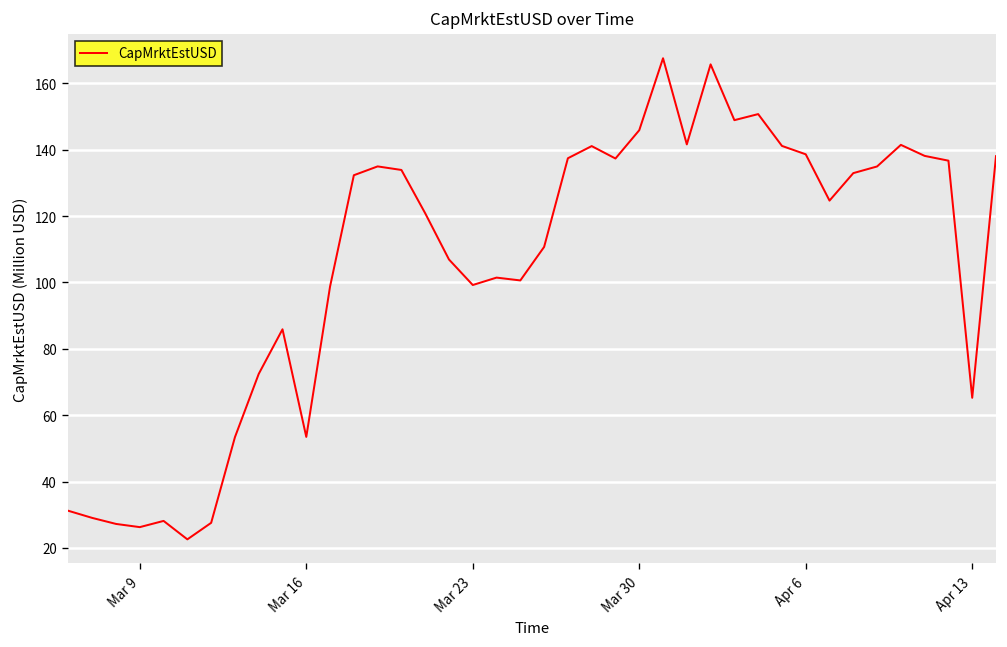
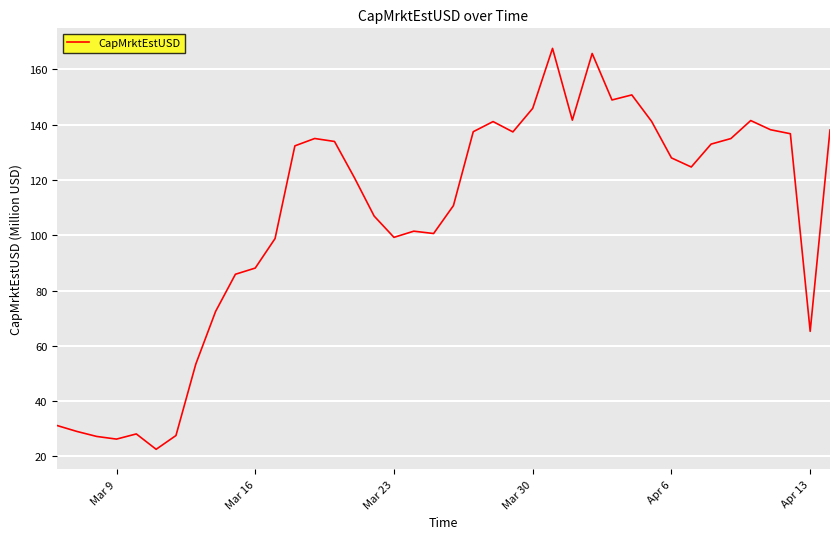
Mar 16: 53 -> 88
Apr 6: 139 -> 128
